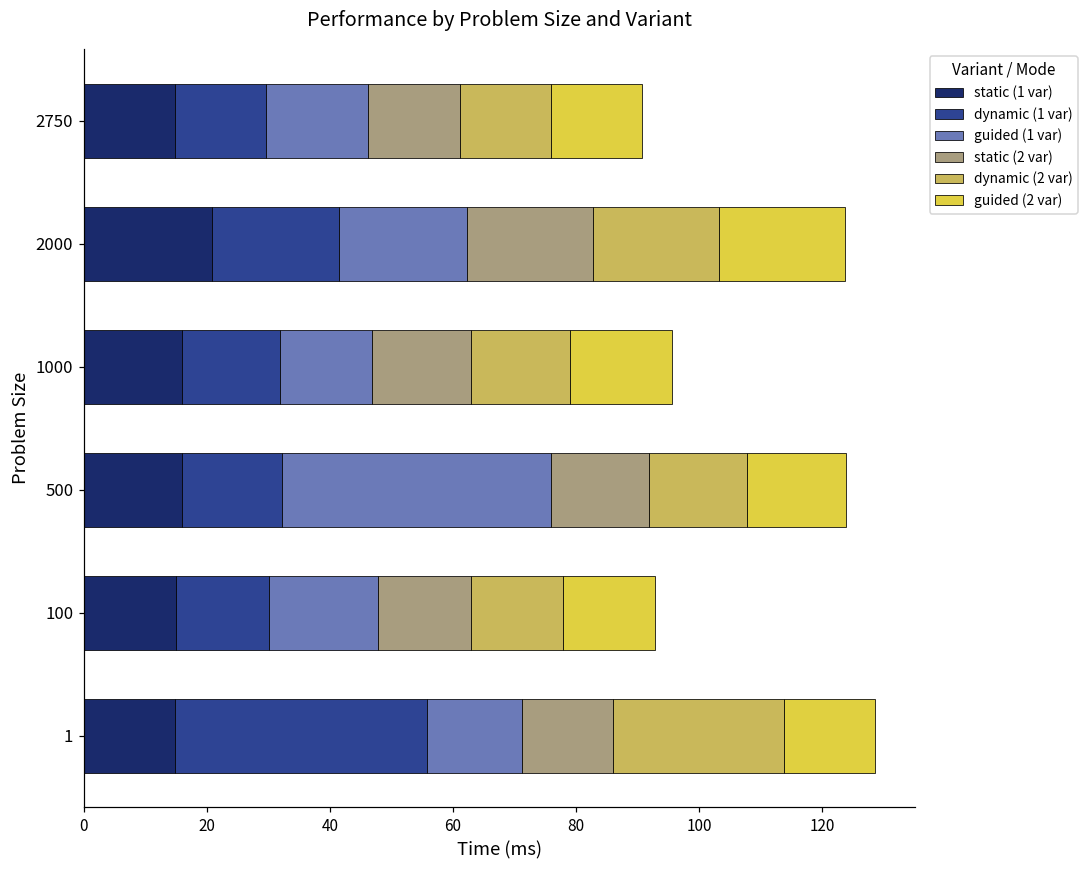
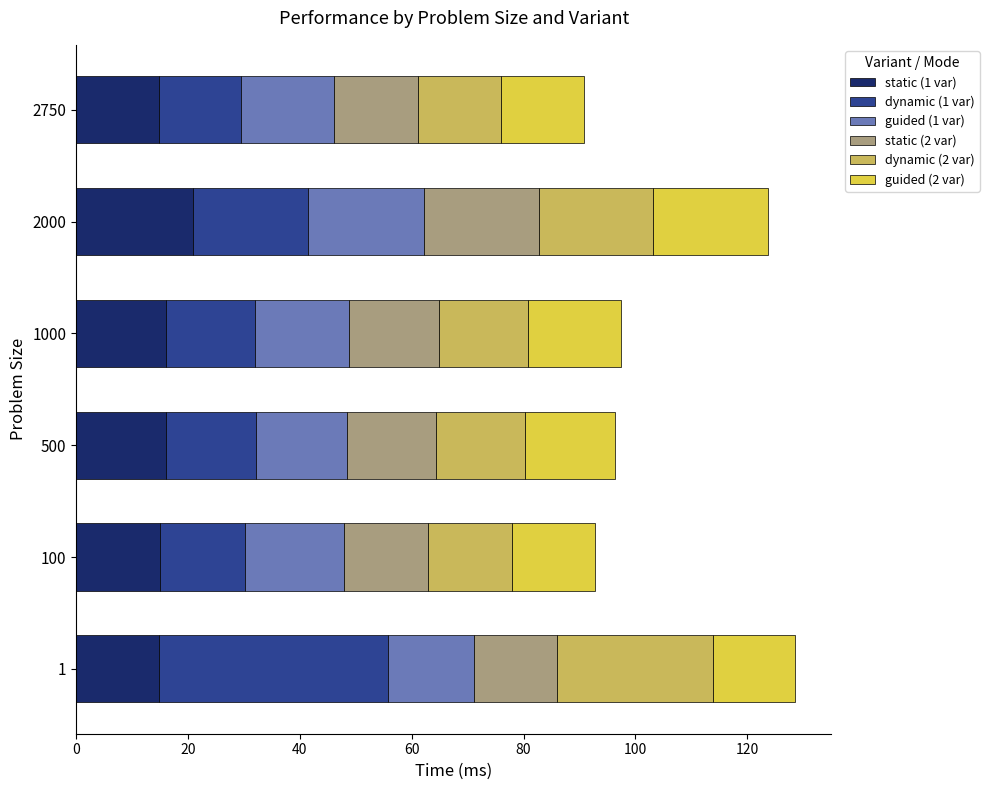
guided (1 var), 1000: 15 -> 17
guided (1 var), 500: 44 -> 16
